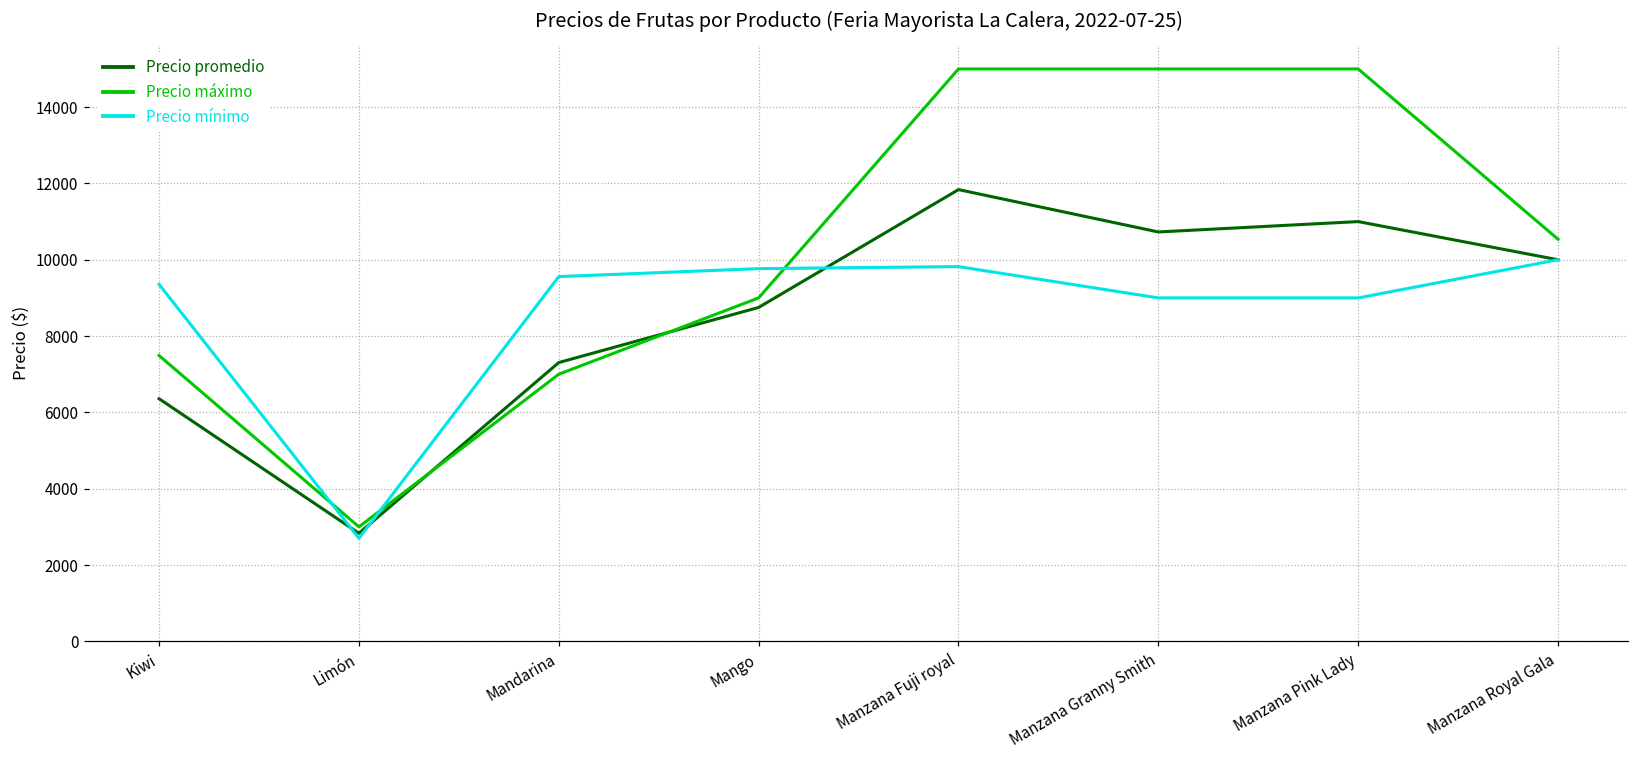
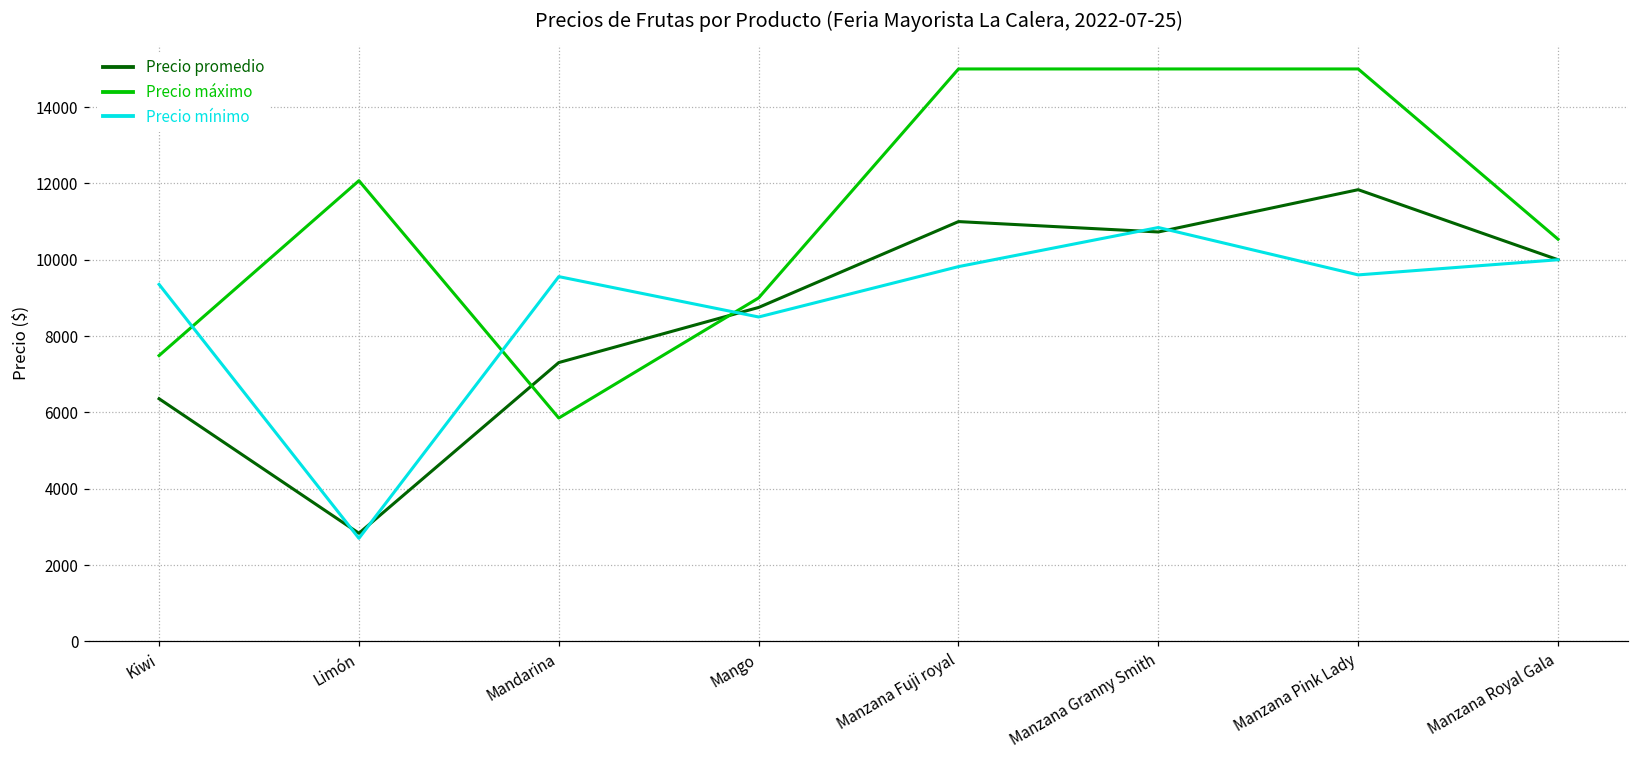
Precio máximo, Limón: 3000 -> 12100
Precio máximo, Mandarina: 7000 -> 5900
Precio mínimo, Mango: 9800 -> 8500
Precio promedio, Manzana Fuji royal: 11800 -> 11000
Precio mínimo, Manzana Granny Smith: 9000 -> 10800
Precio promedio, Manzana Pink Lady: 11000 -> 11800
Precio mínimo, Manzana Pink Lady: 9000 -> 9600
